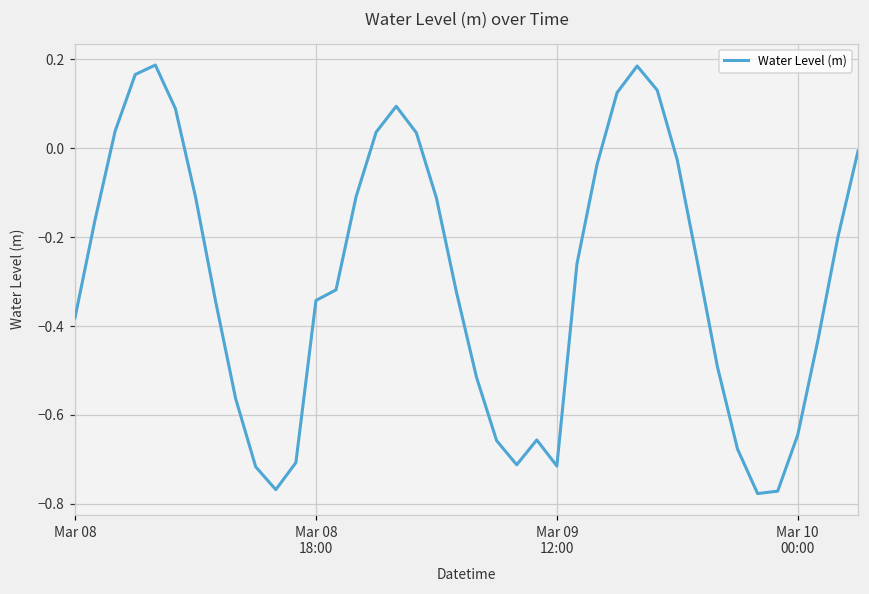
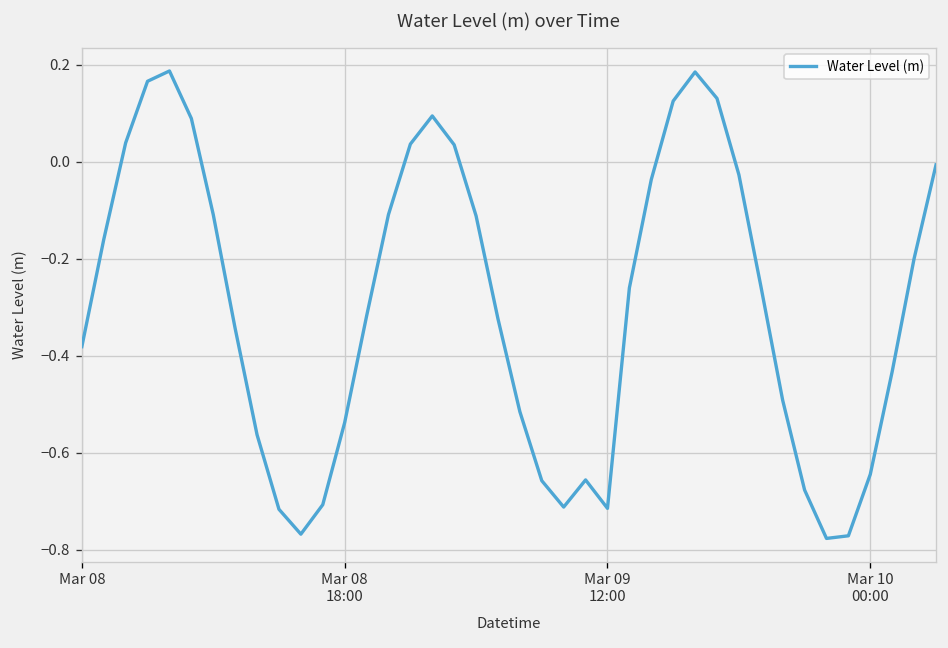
Mar 08 18:00: -0.34 -> -0.54
